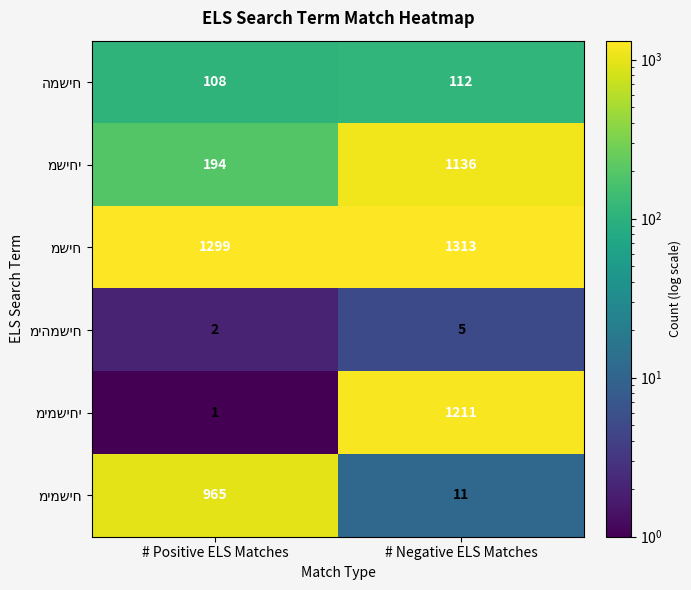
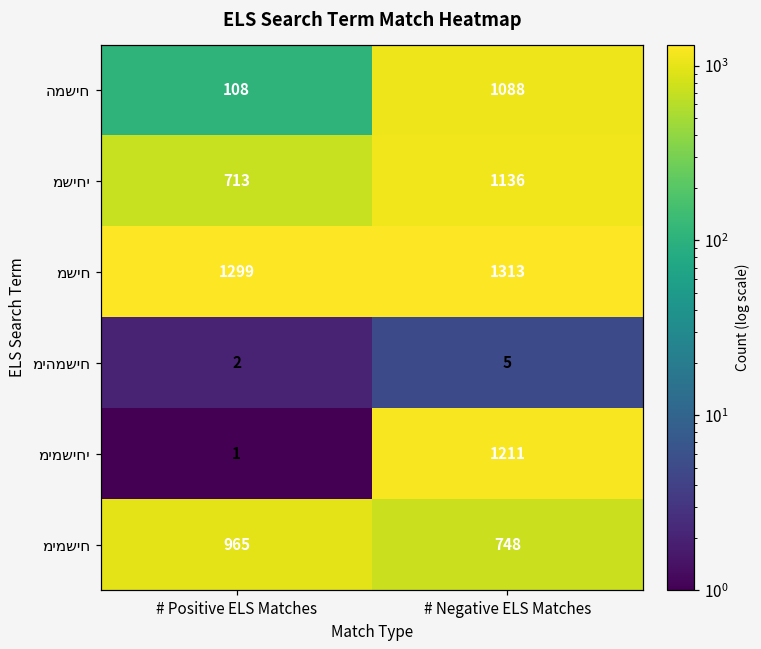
המשיח, # Negative ELS Matches: 112 -> 1088
משיחי, # Positive ELS Matches: 194 -> 713
מימשיח, # Negative ELS Matches: 11 -> 748
